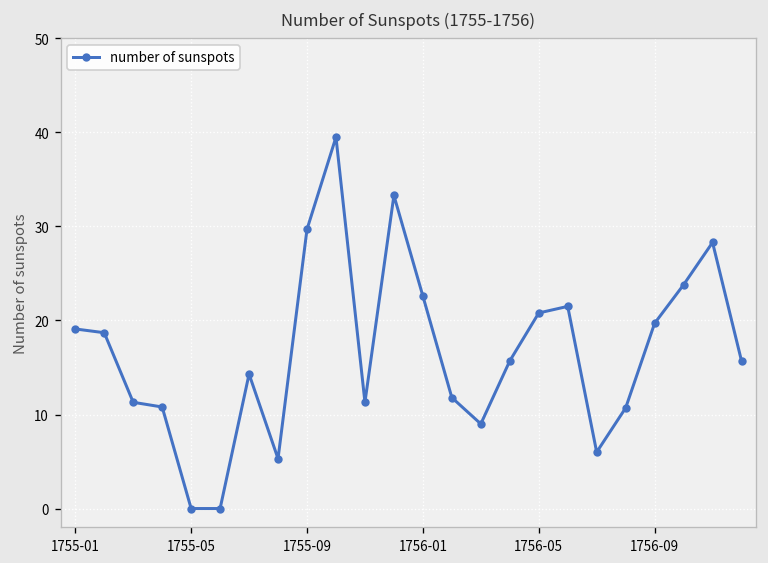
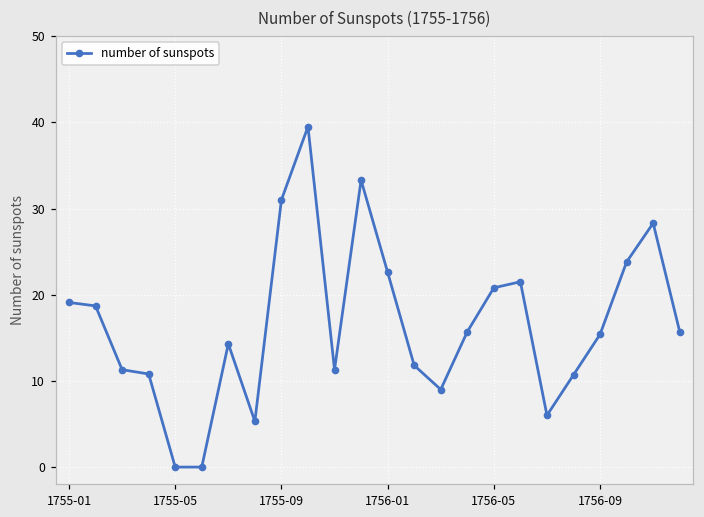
1755-09: 30 -> 31
1756-09: 20 -> 15
